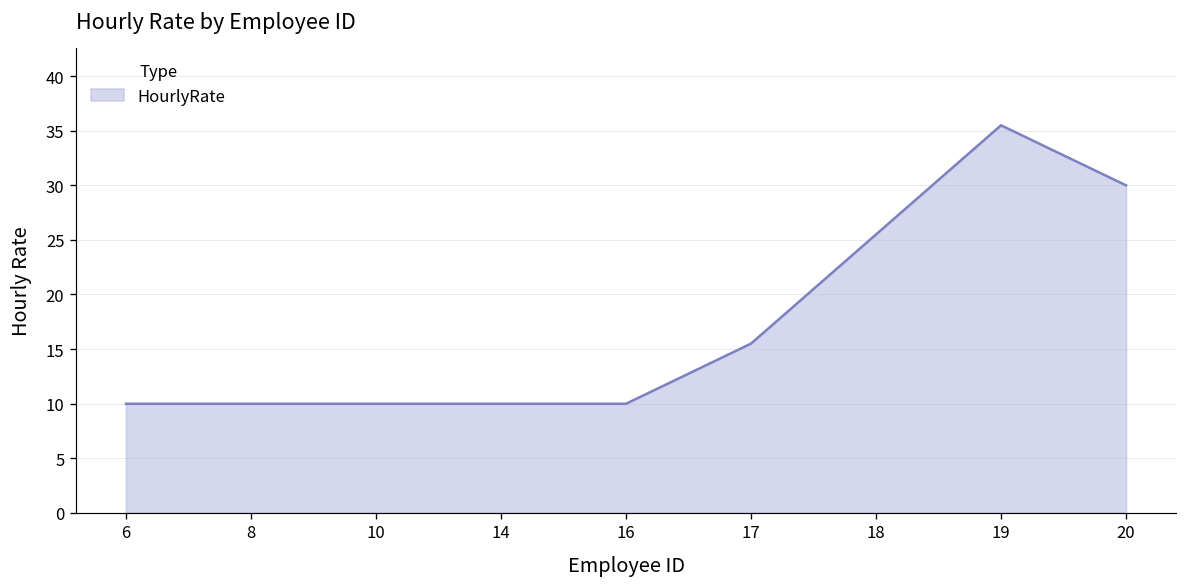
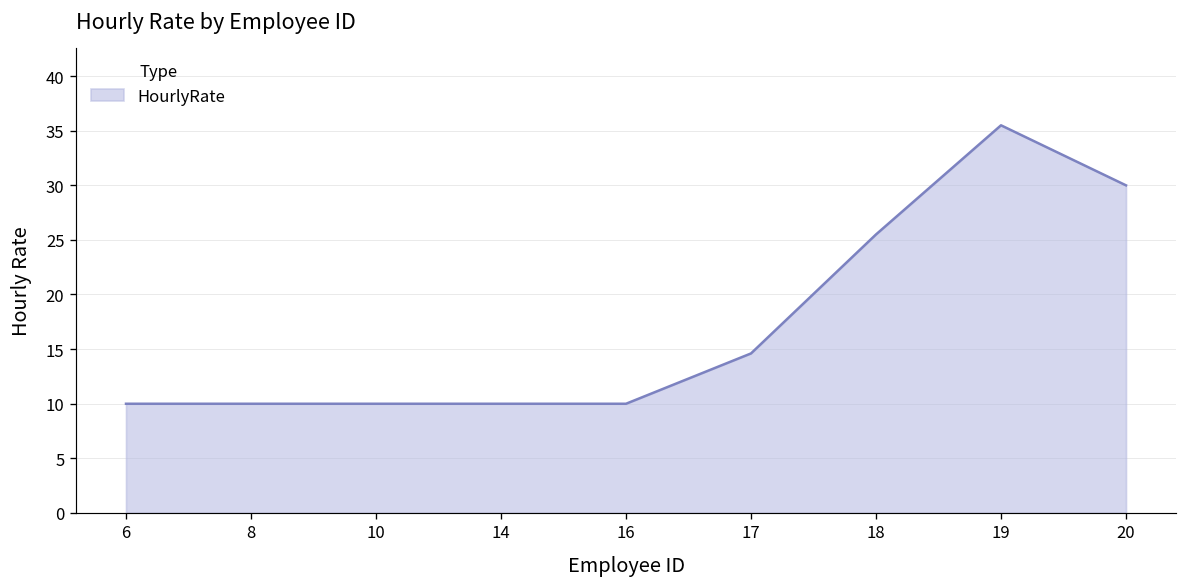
17: 16 -> 15
